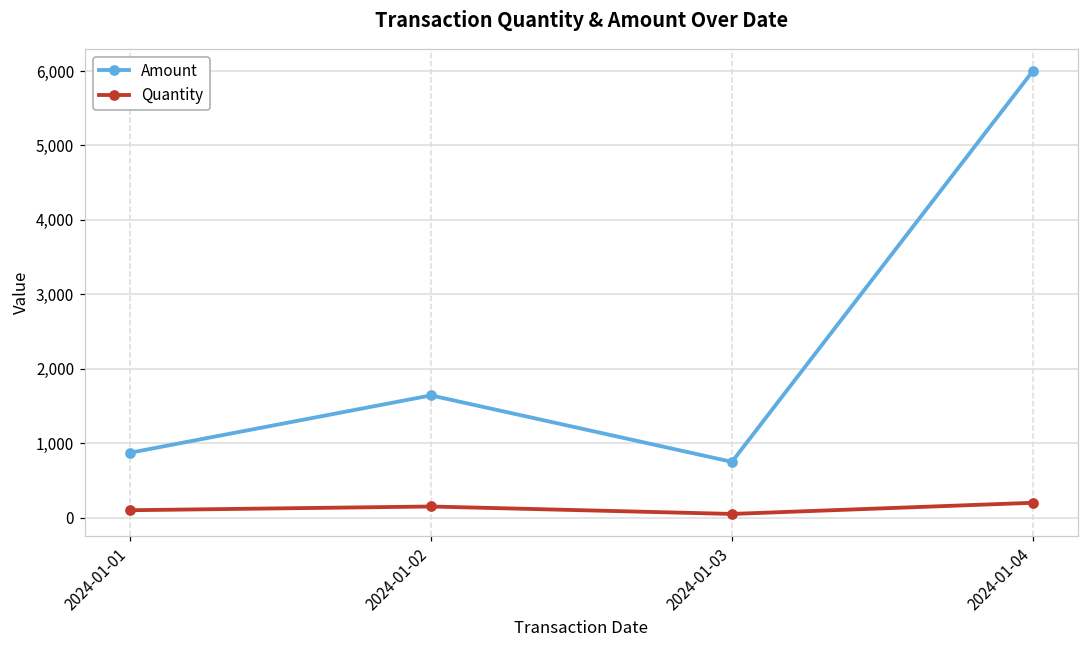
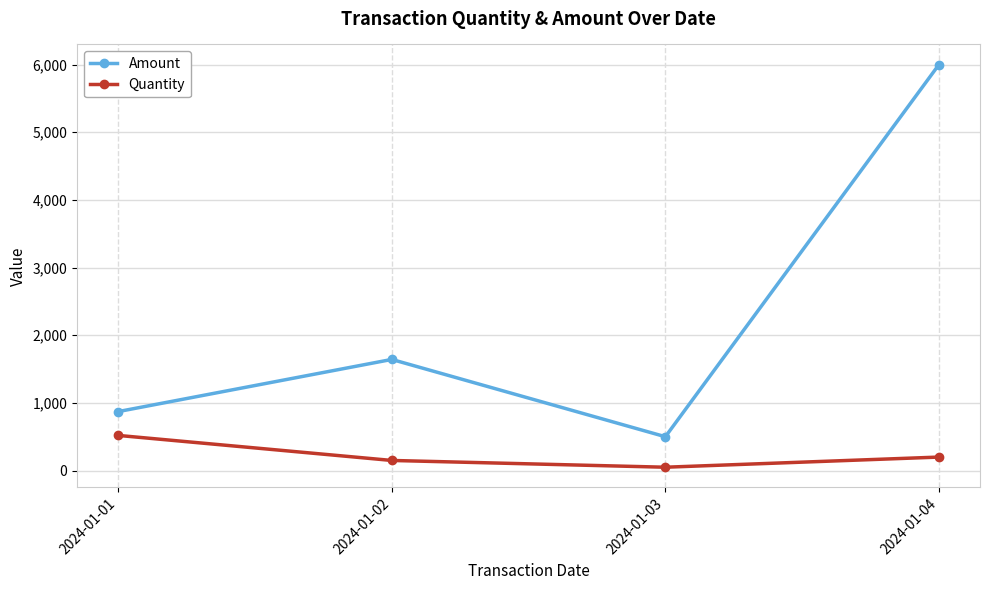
Quantity, 2024-01-01: 100 -> 500
Amount, 2024-01-03: 700 -> 500
